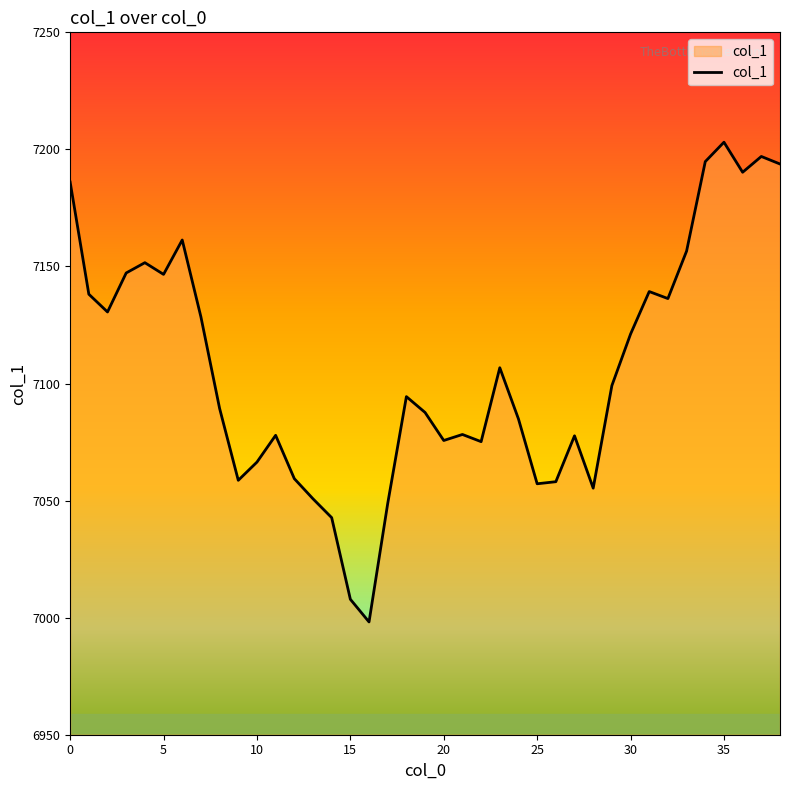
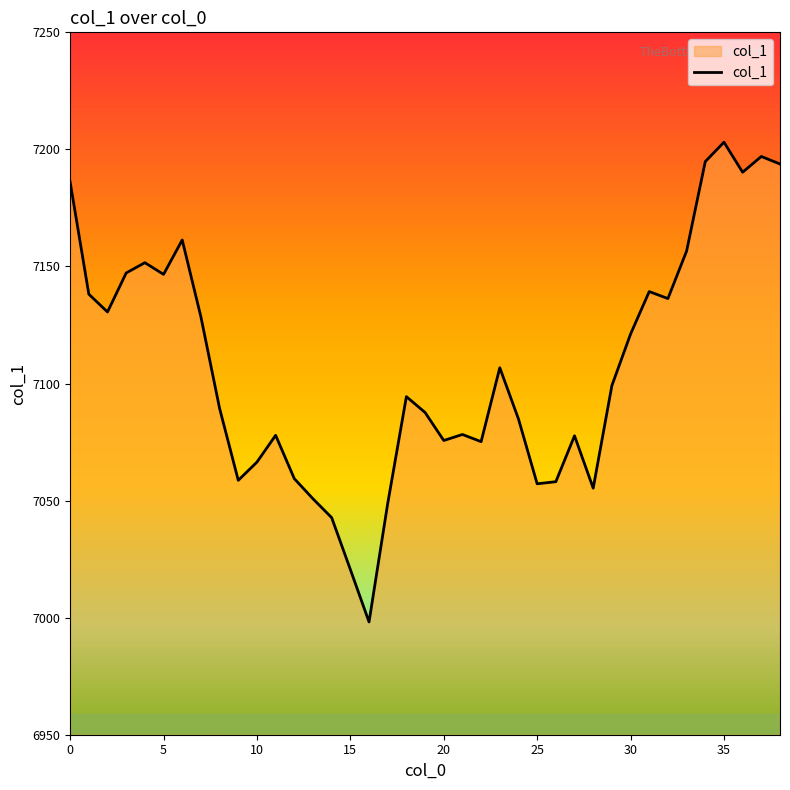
15: 7008 -> 7021
